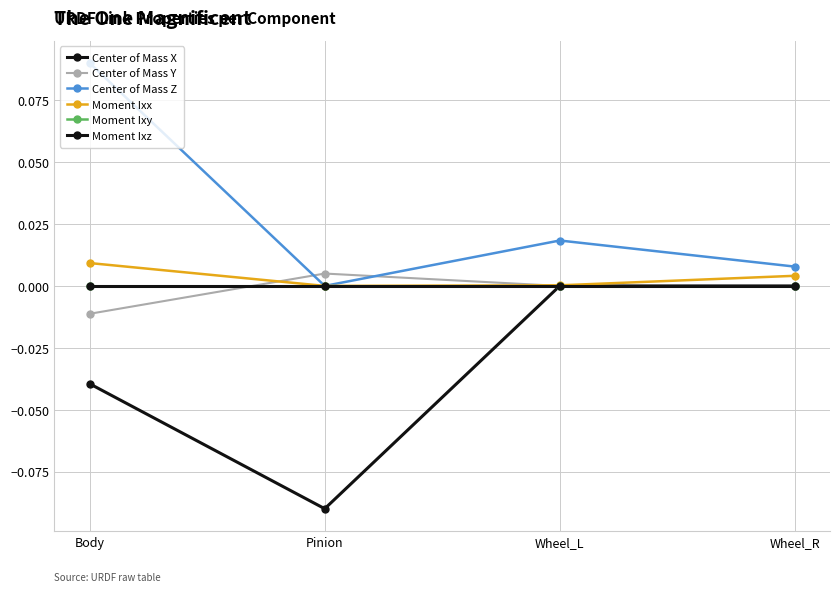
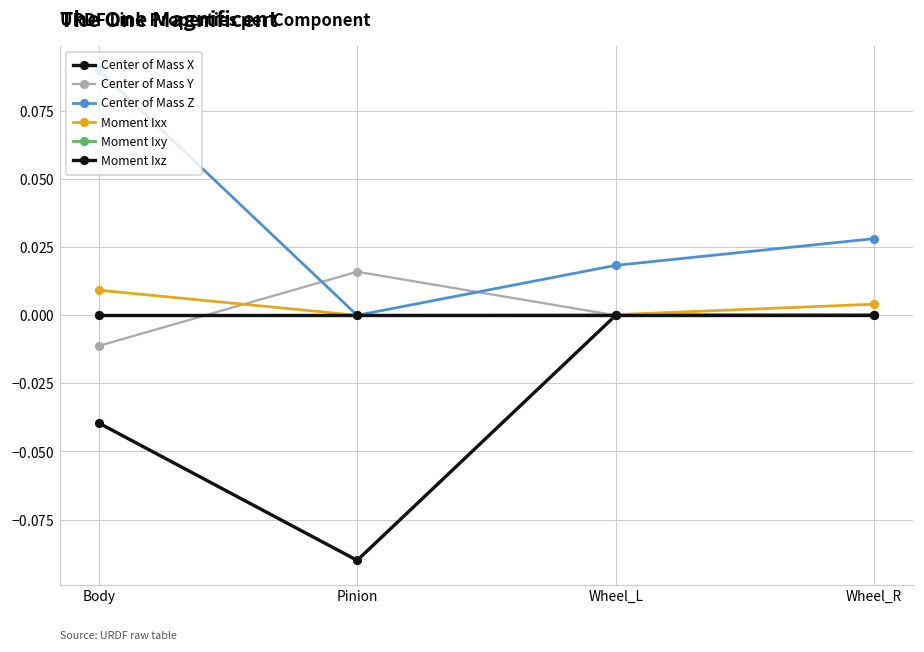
Center of Mass Y, Pinion: 0.005 -> 0.016
Center of Mass Z, Wheel_R: 0.008 -> 0.028
